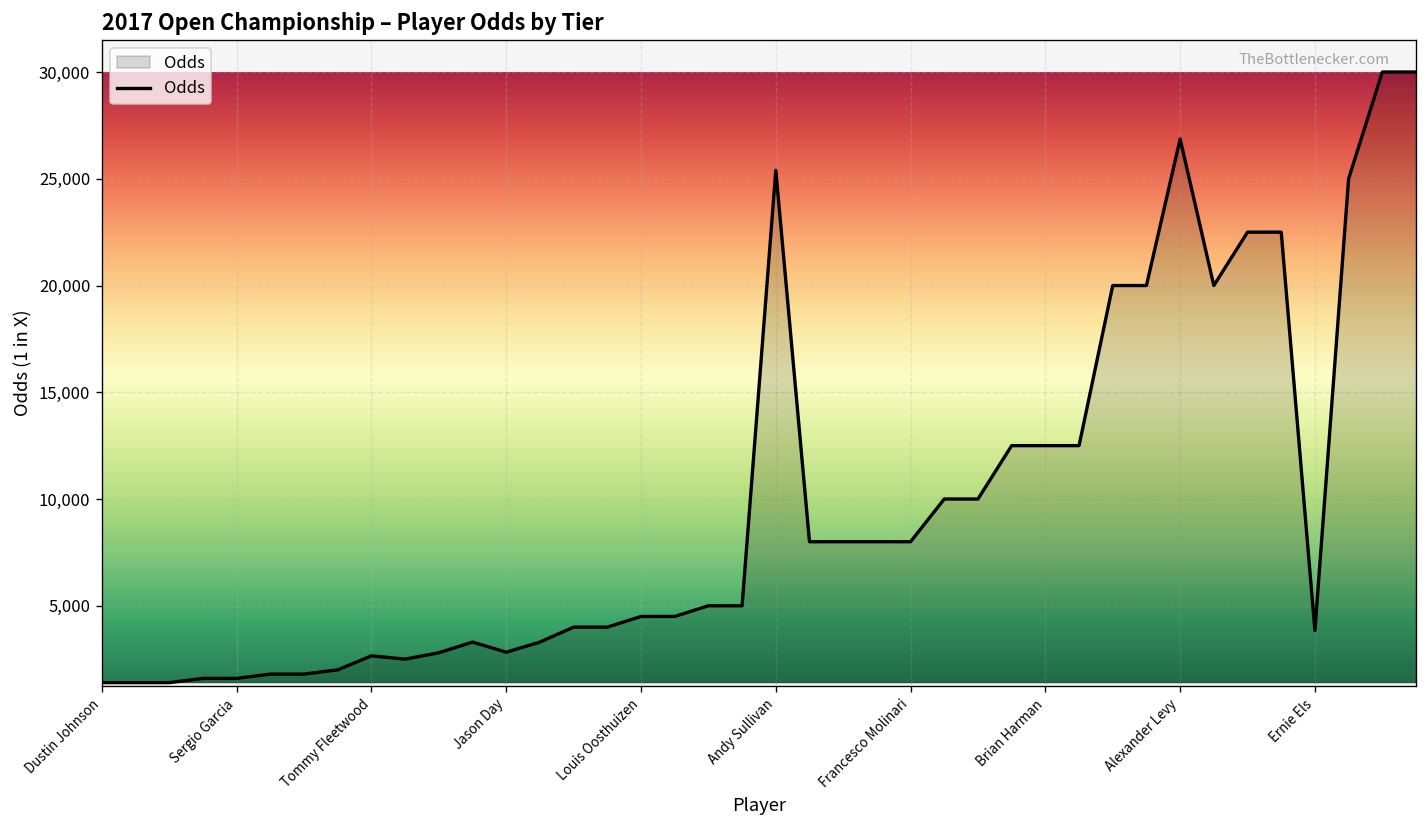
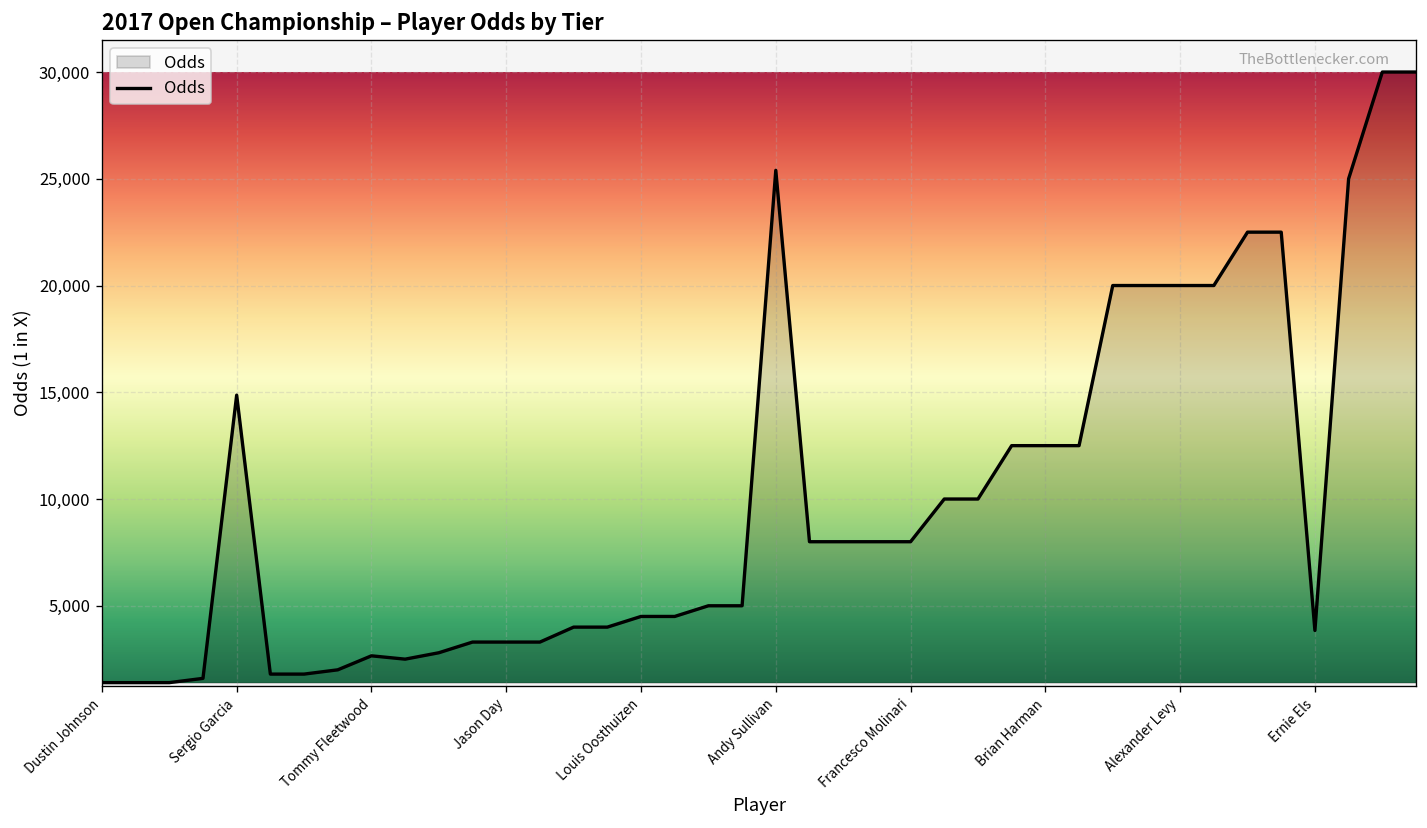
Sergio Garcia: 1,600 -> 14,900
Jason Day: 2,800 -> 3,300
Alexander Levy: 26,900 -> 20,000
